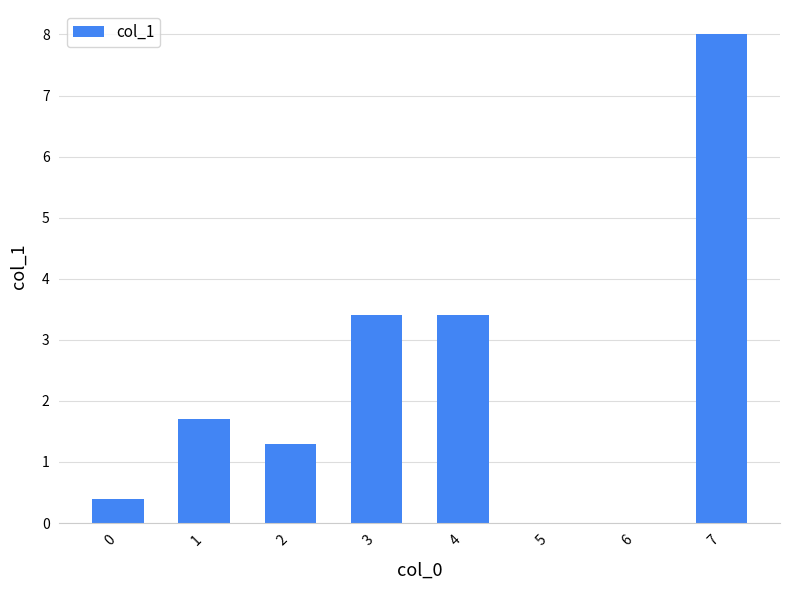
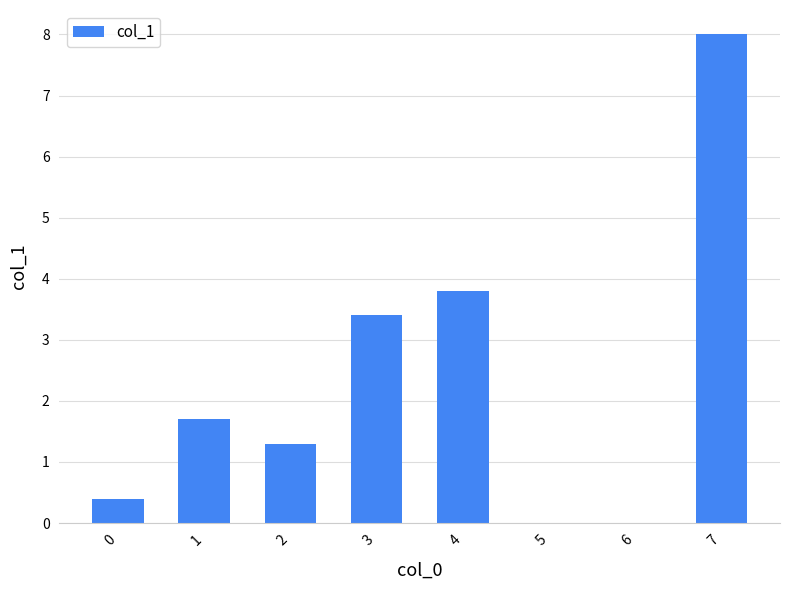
4: 3.4 -> 3.8
